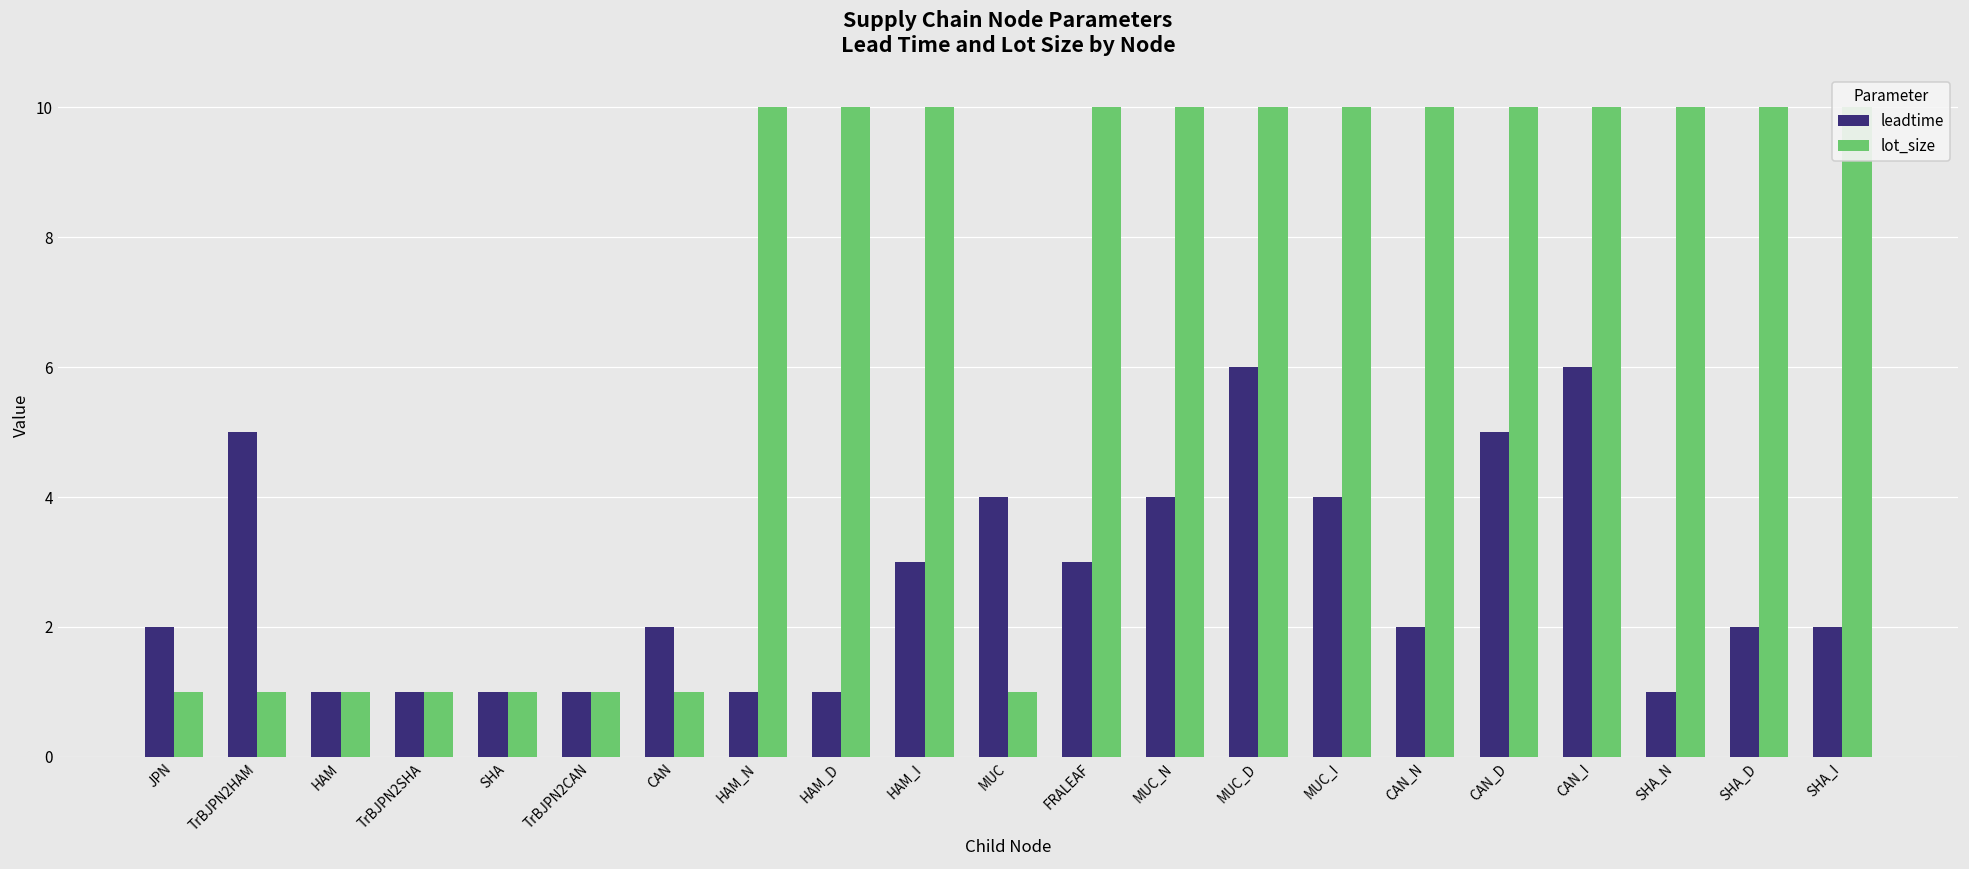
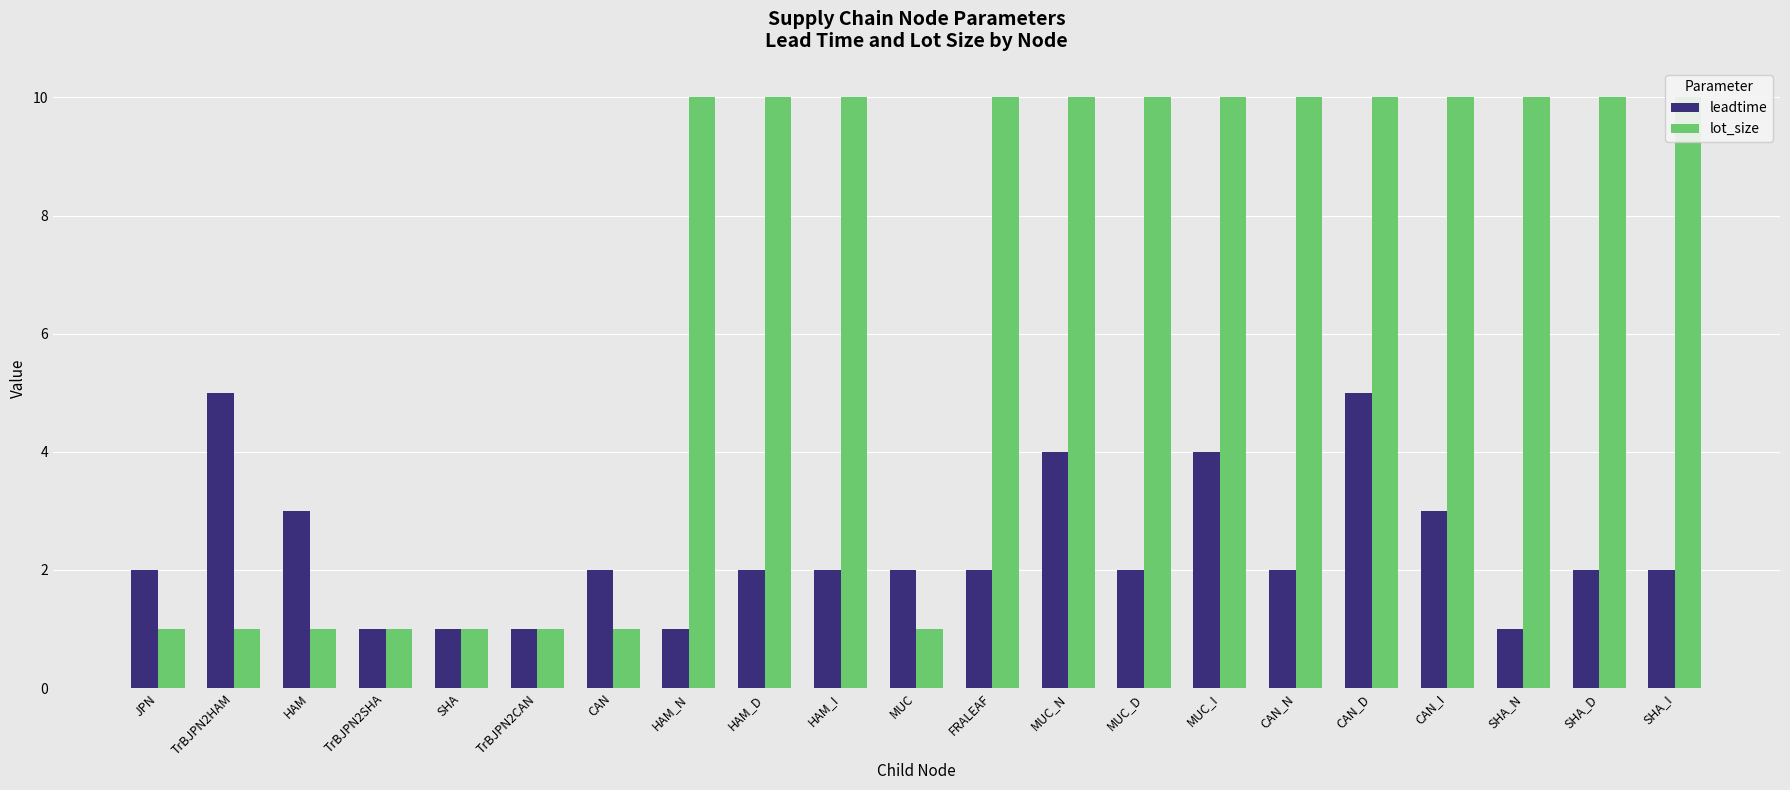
leadtime, HAM: 1 -> 3
leadtime, HAM_D: 1 -> 2
leadtime, HAM_I: 3 -> 2
leadtime, MUC: 4 -> 2
leadtime, FRALEAF: 3 -> 2
leadtime, MUC_D: 6 -> 2
leadtime, CAN_I: 6 -> 3
